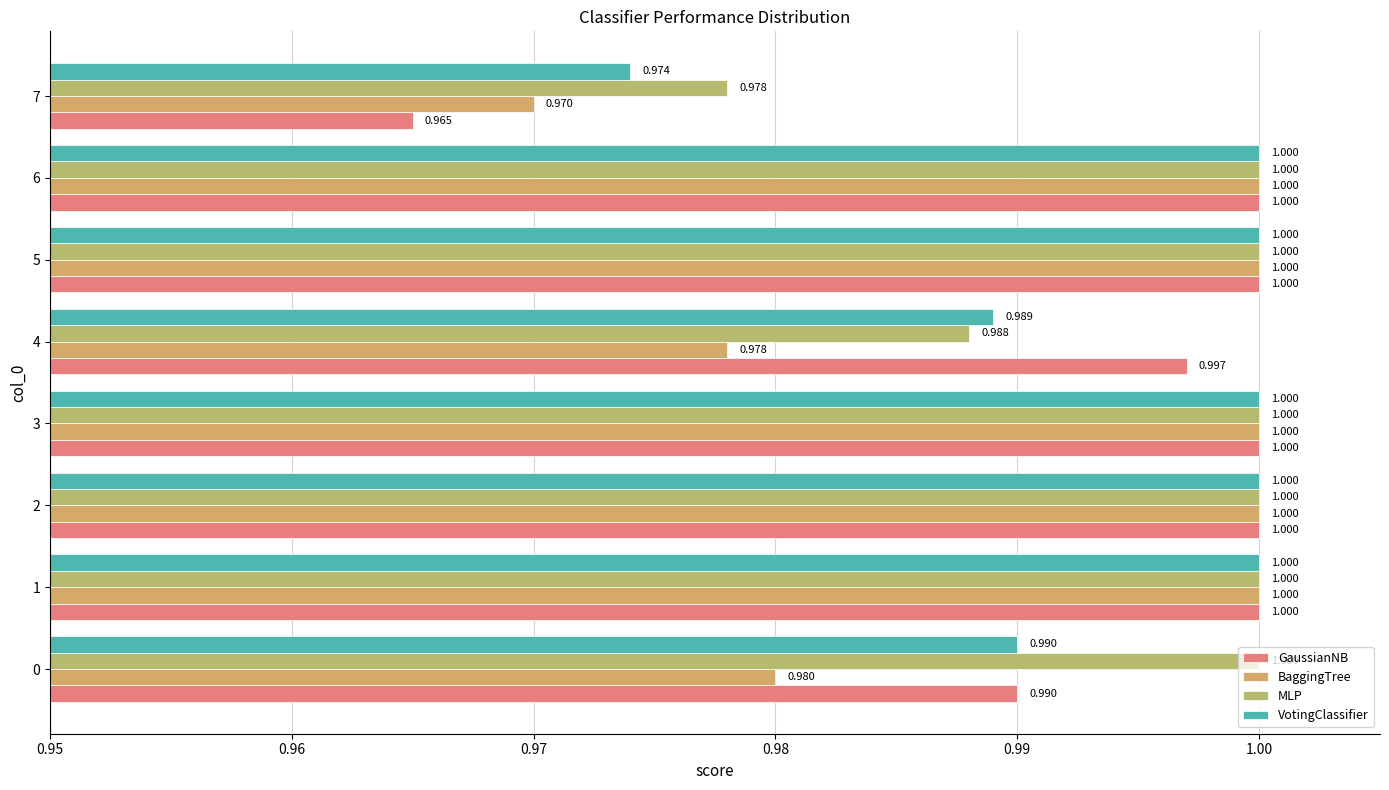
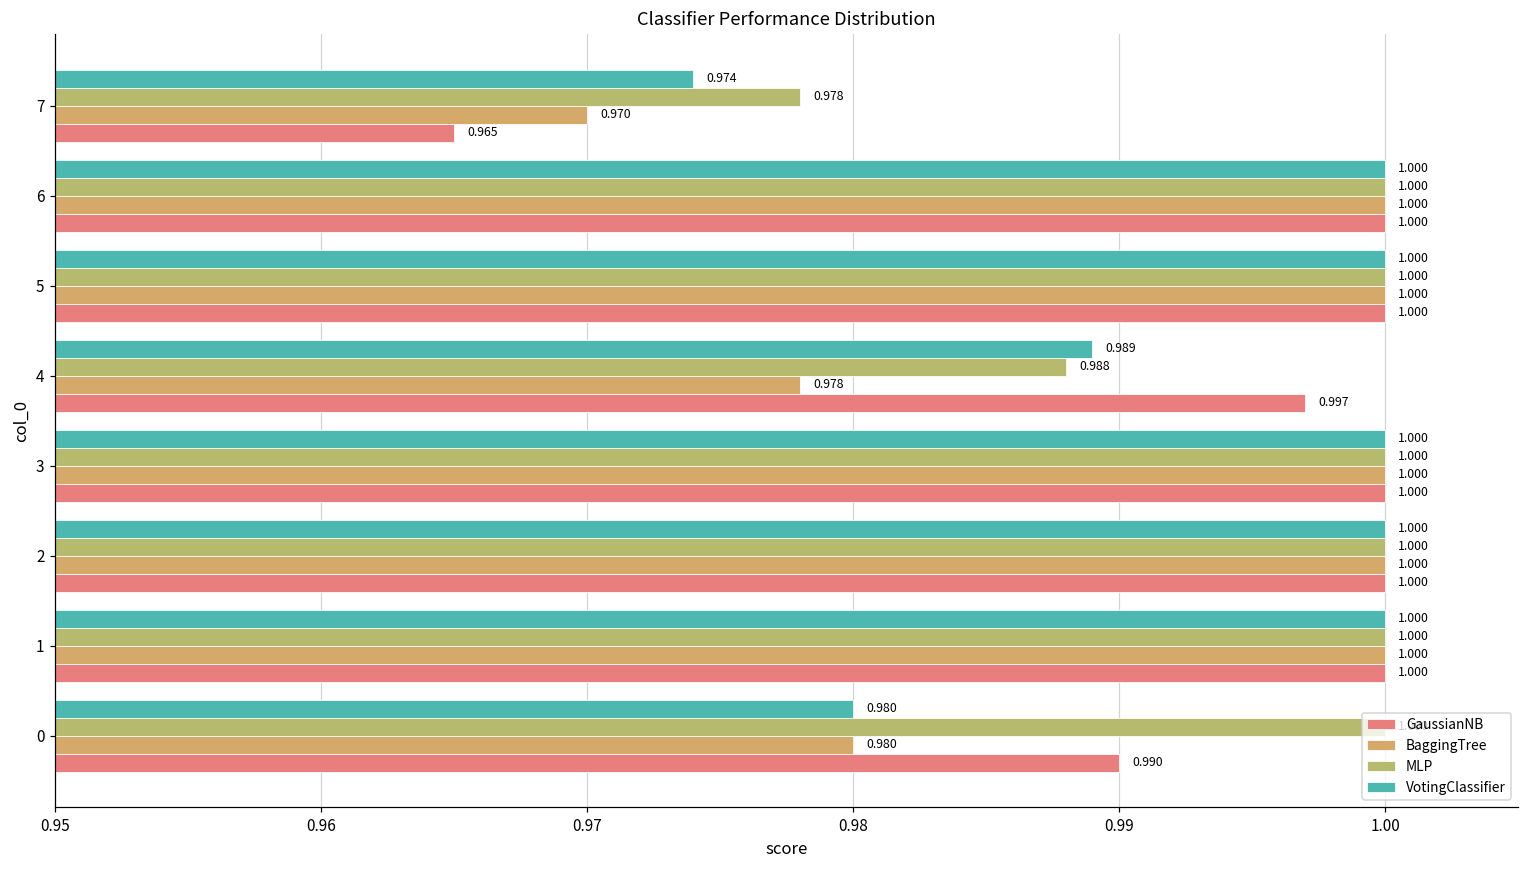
VotingClassifier, 0: 0.990 -> 0.980
